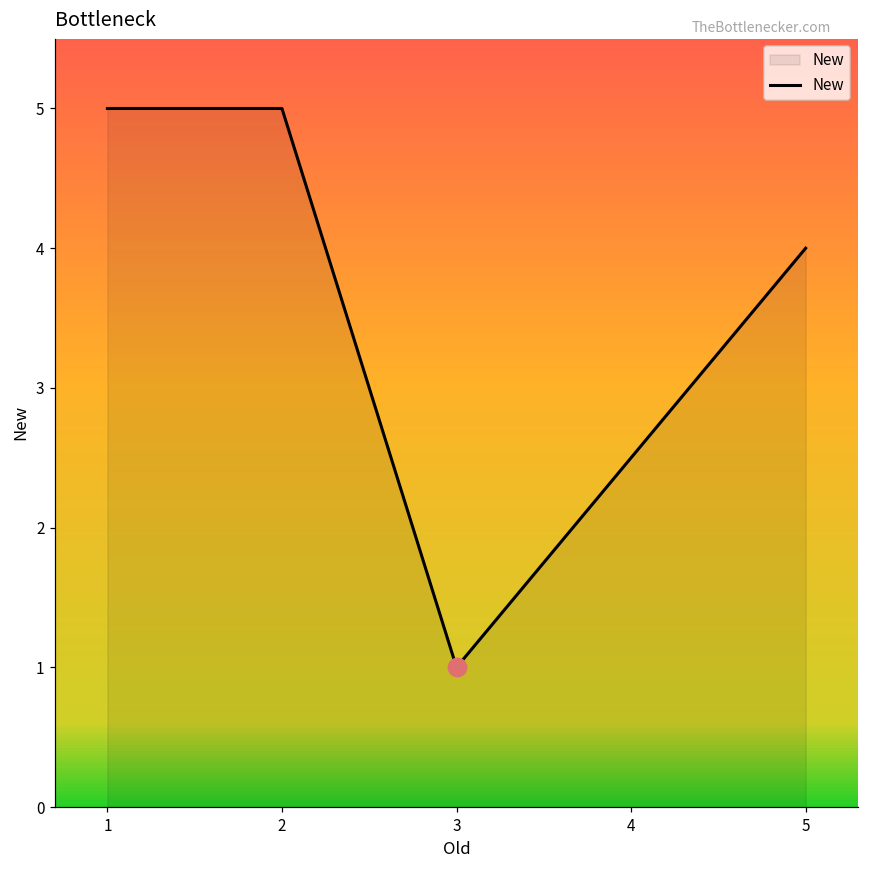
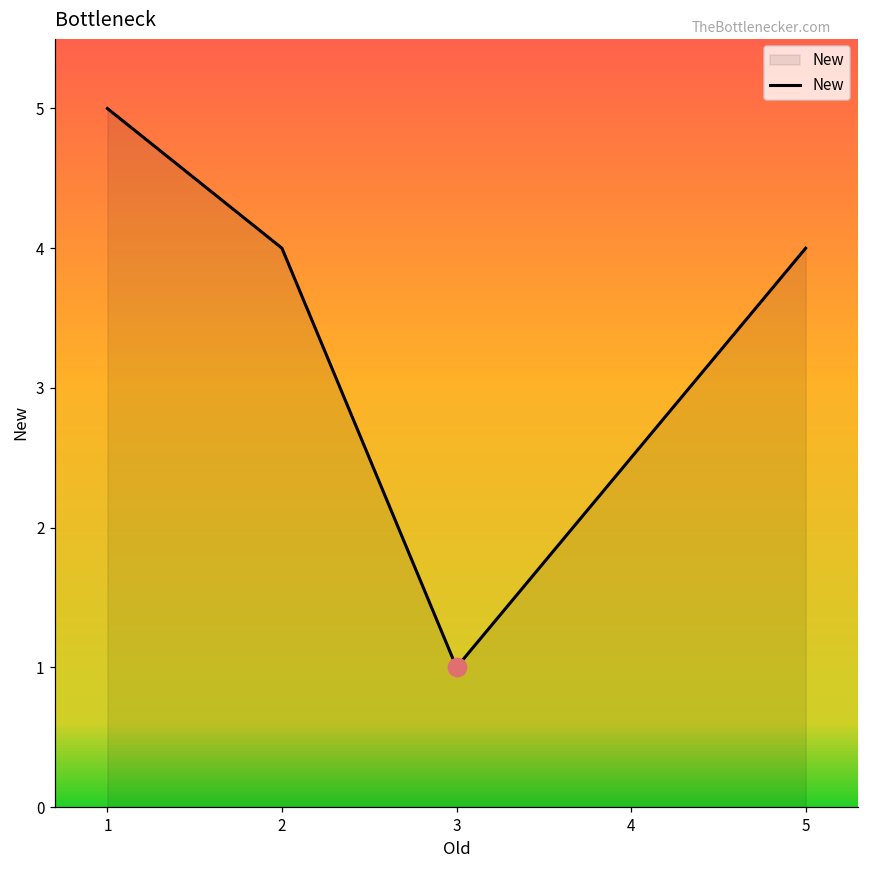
New, 2: 5 -> 4
